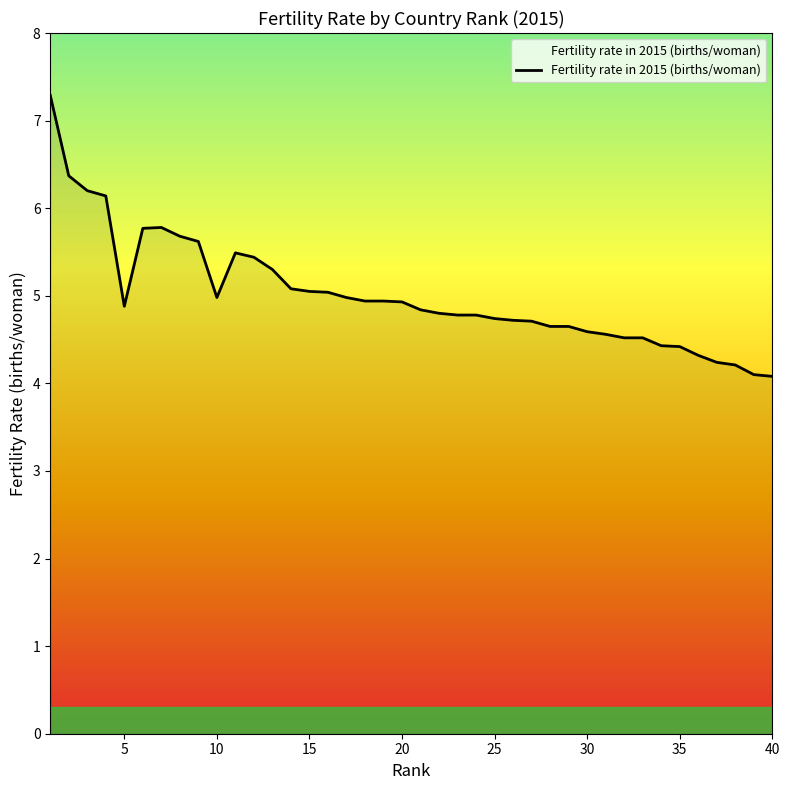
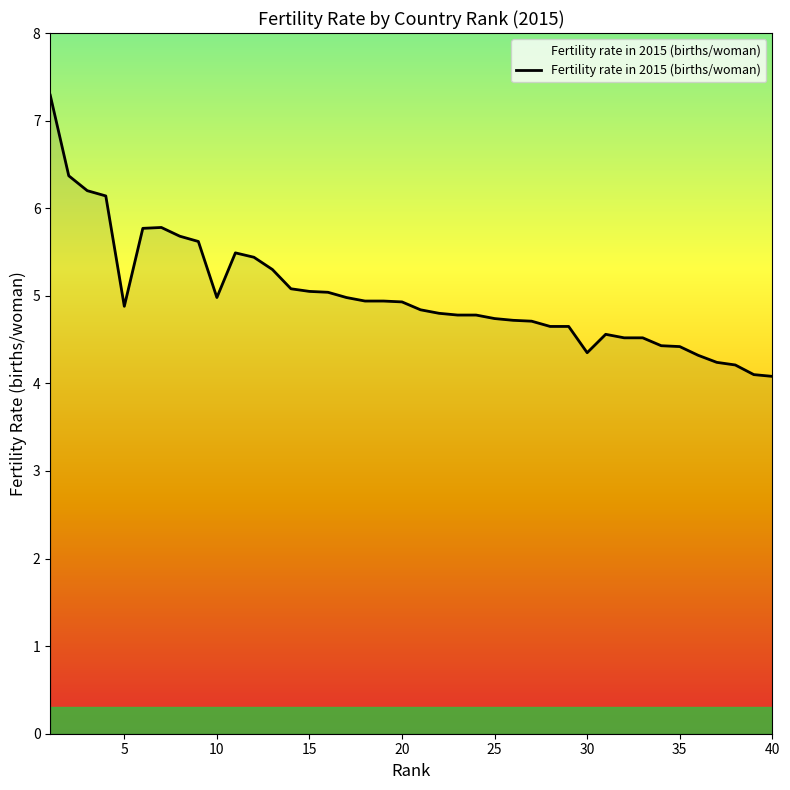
30: 4.6 -> 4.4
